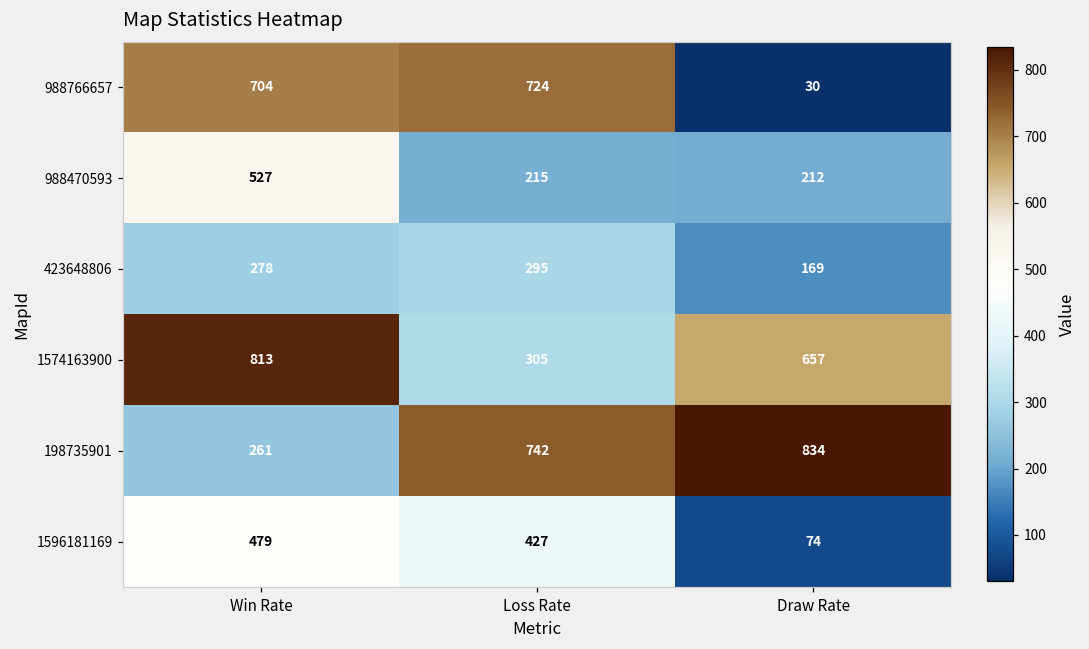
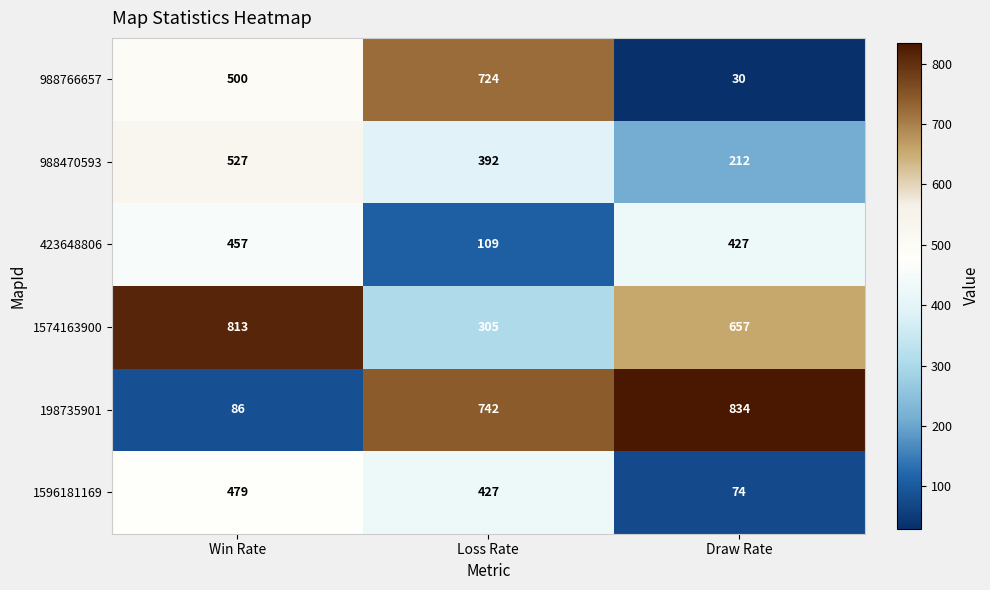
988766657, Win Rate: 704 -> 500
988470593, Loss Rate: 215 -> 392
423648806, Win Rate: 278 -> 457
423648806, Loss Rate: 295 -> 109
423648806, Draw Rate: 169 -> 427
198735901, Win Rate: 261 -> 86
